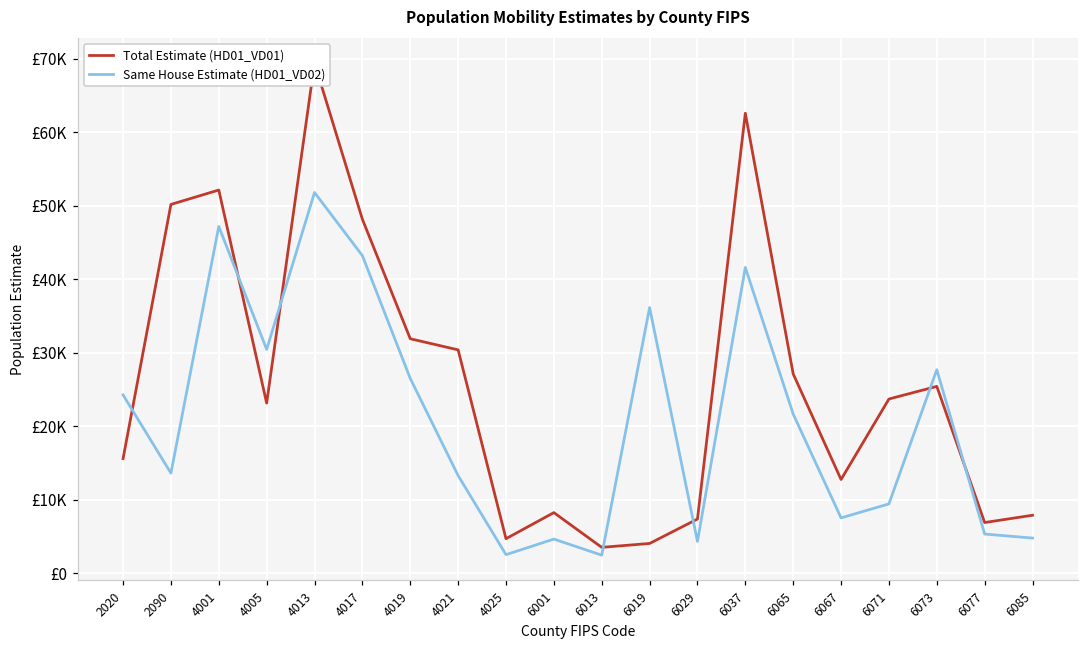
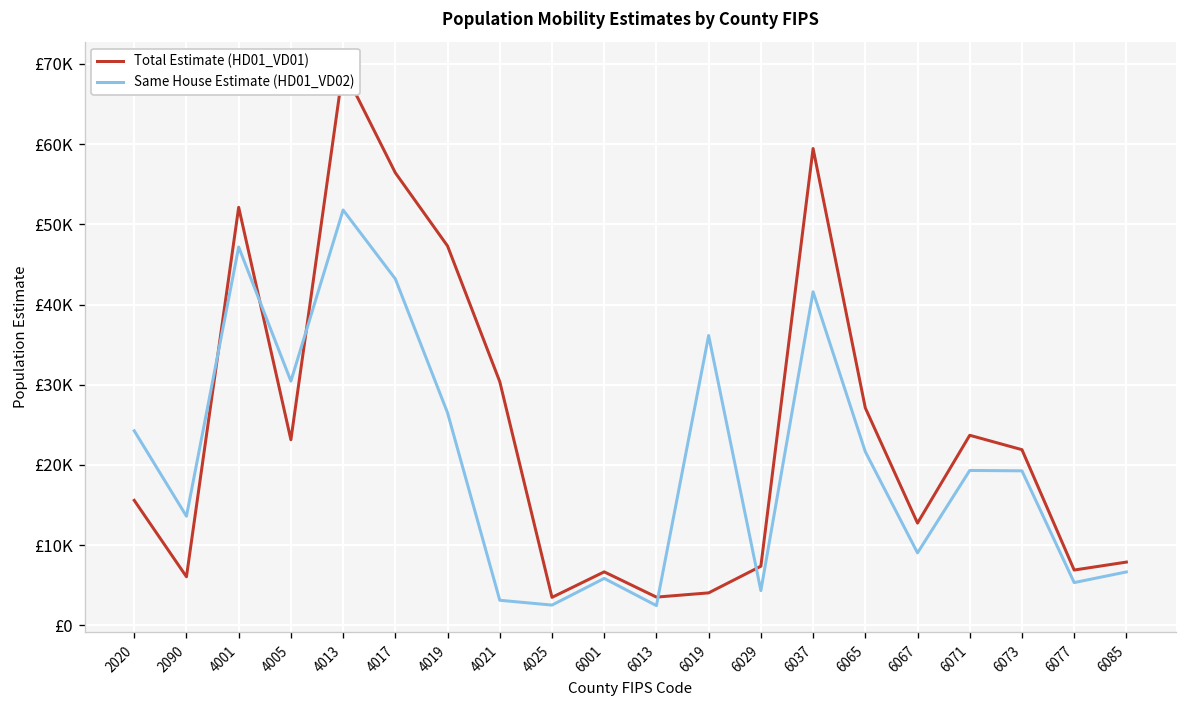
Total Estimate (HD01_VD01), 2090: £50000 -> £6000
Total Estimate (HD01_VD01), 4017: £48000 -> £56000
Total Estimate (HD01_VD01), 4019: £32000 -> £47000
Same House Estimate (HD01_VD02), 4021: £13000 -> £3000
Total Estimate (HD01_VD01), 4025: £5000 -> £3000
Total Estimate (HD01_VD01), 6001: £8000 -> £7000
Same House Estimate (HD01_VD02), 6001: £5000 -> £6000
Total Estimate (HD01_VD01), 6037: £63000 -> £59000
Same House Estimate (HD01_VD02), 6067: £8000 -> £9000
Same House Estimate (HD01_VD02), 6071: £9000 -> £19000
Total Estimate (HD01_VD01), 6073: £25000 -> £22000
Same House Estimate (HD01_VD02), 6073: £28000 -> £19000
Same House Estimate (HD01_VD02), 6085: £5000 -> £7000
